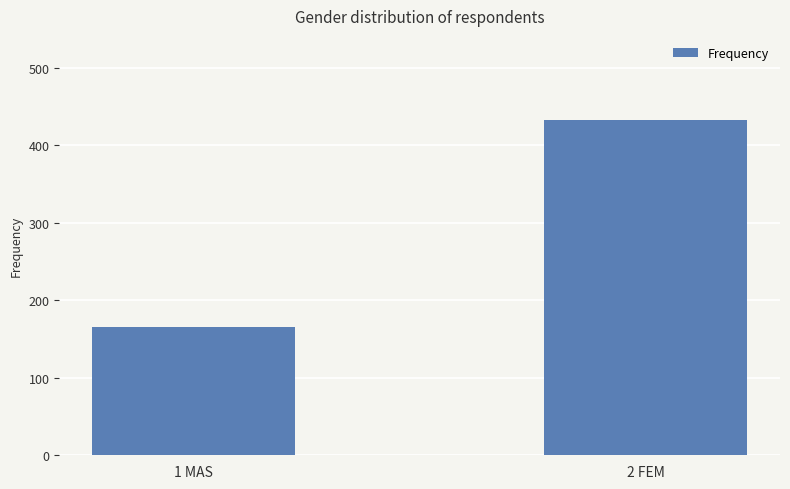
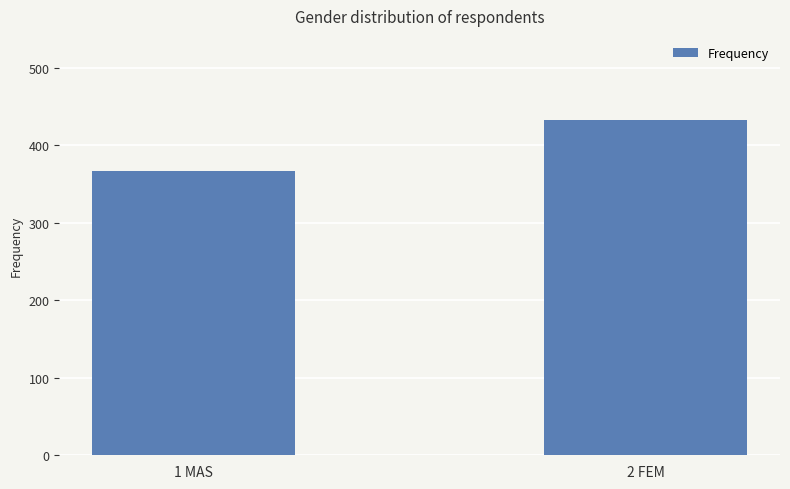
1 MAS: 170 -> 370
